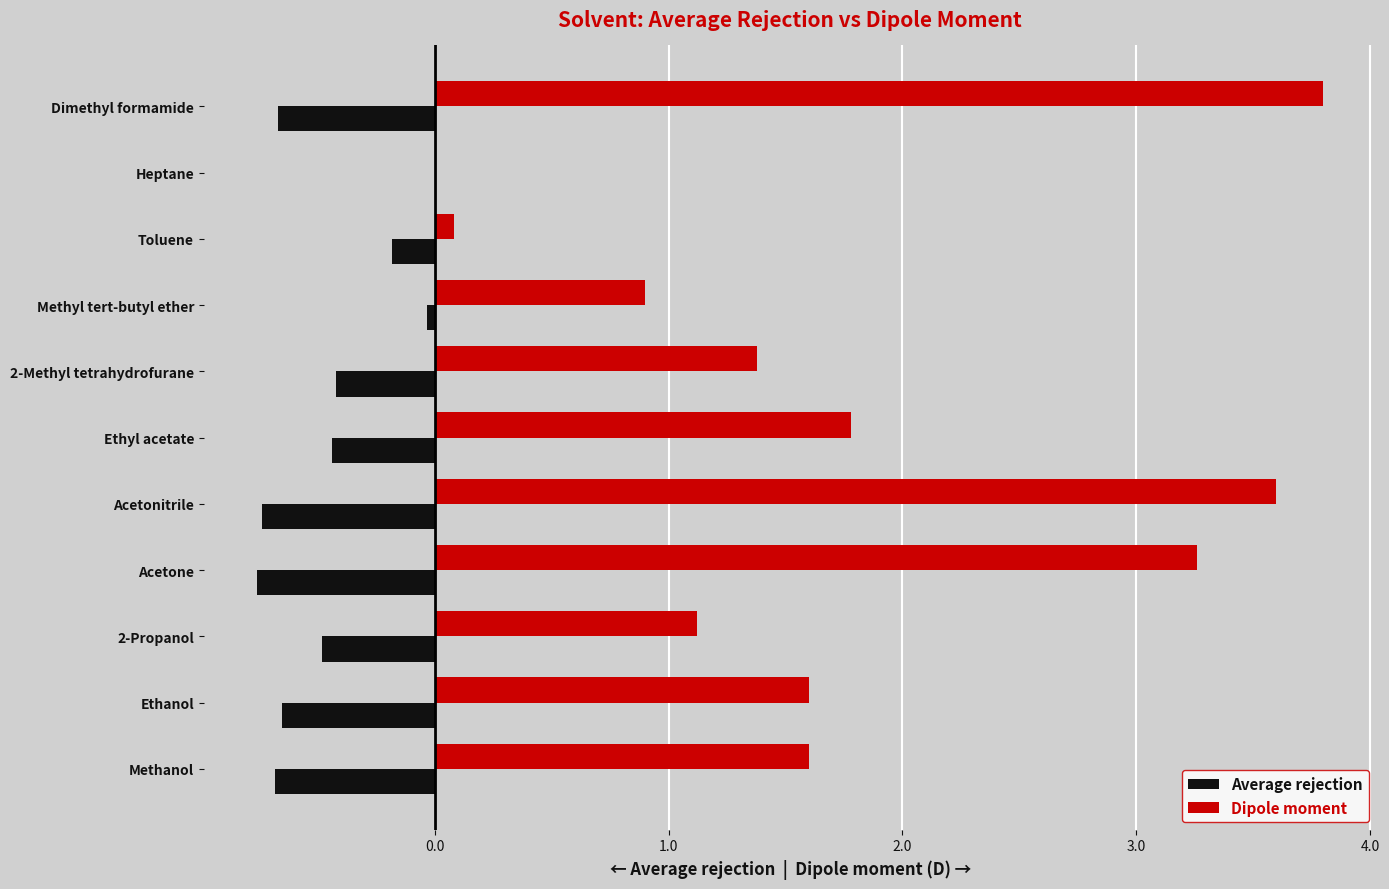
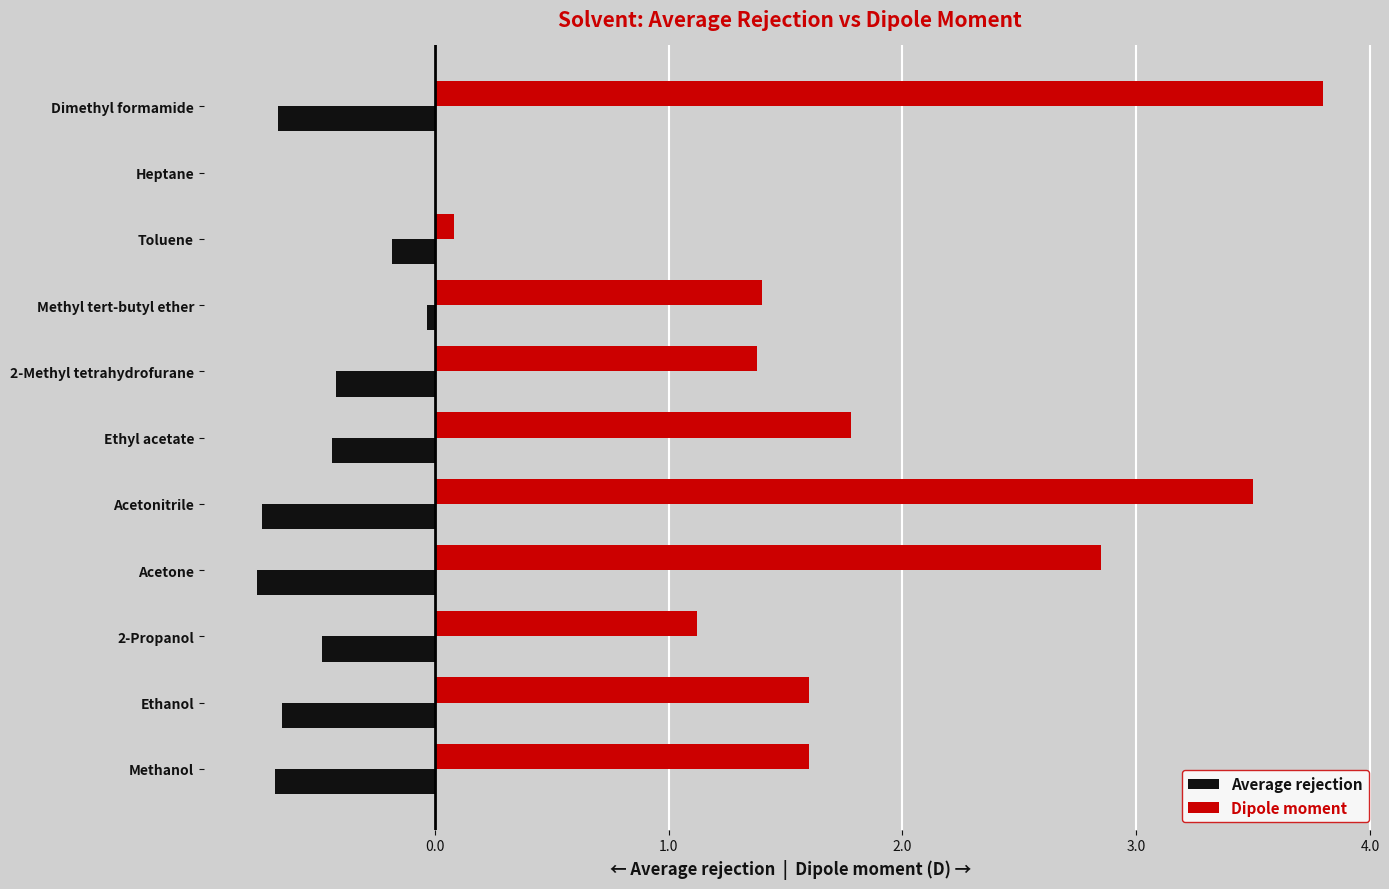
Dipole moment, Methyl tert-butyl ether: 0.9 -> 1.4
Dipole moment, Acetonitrile: 3.6 -> 3.5
Dipole moment, Acetone: 3.26 -> 2.85
